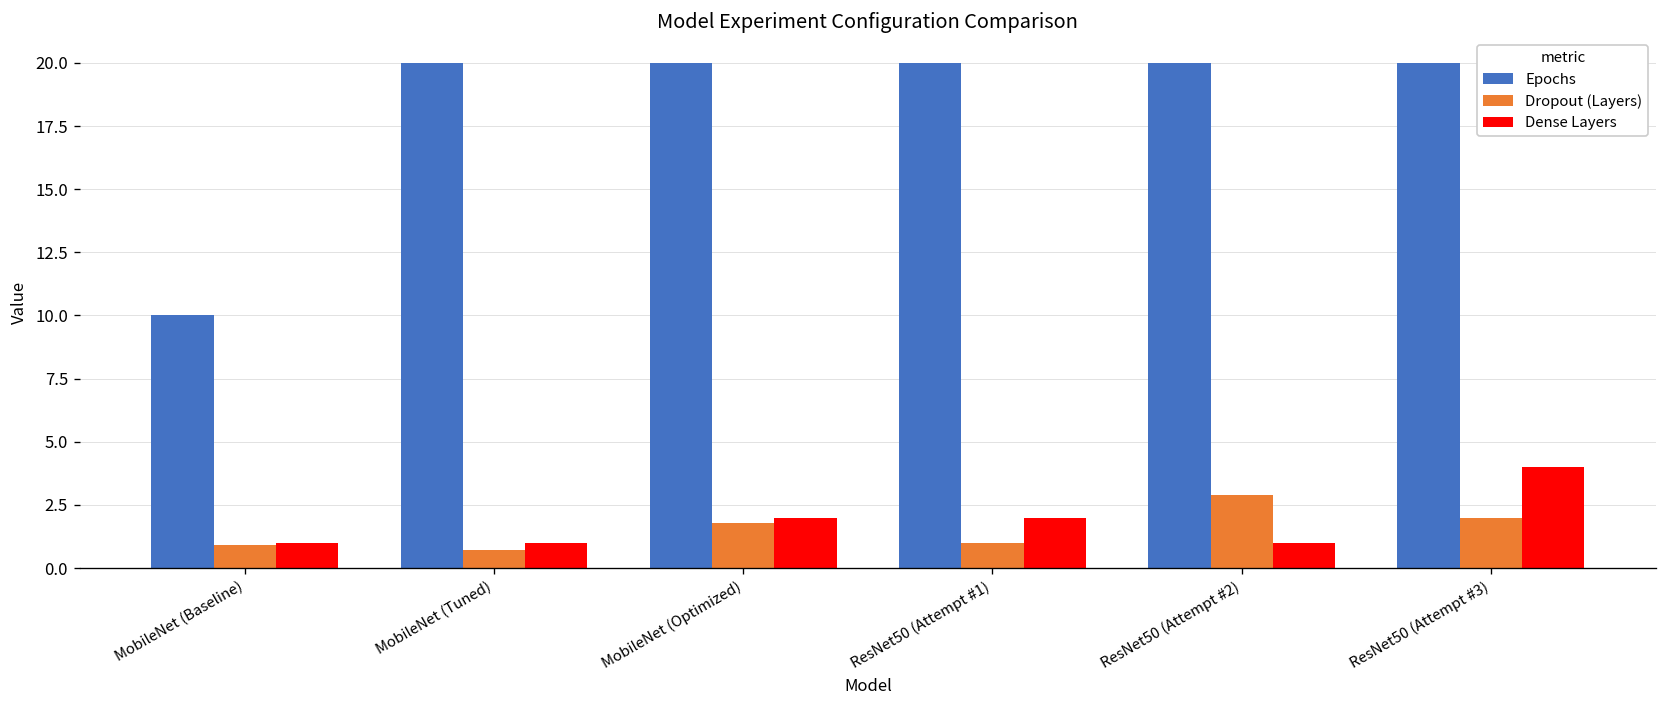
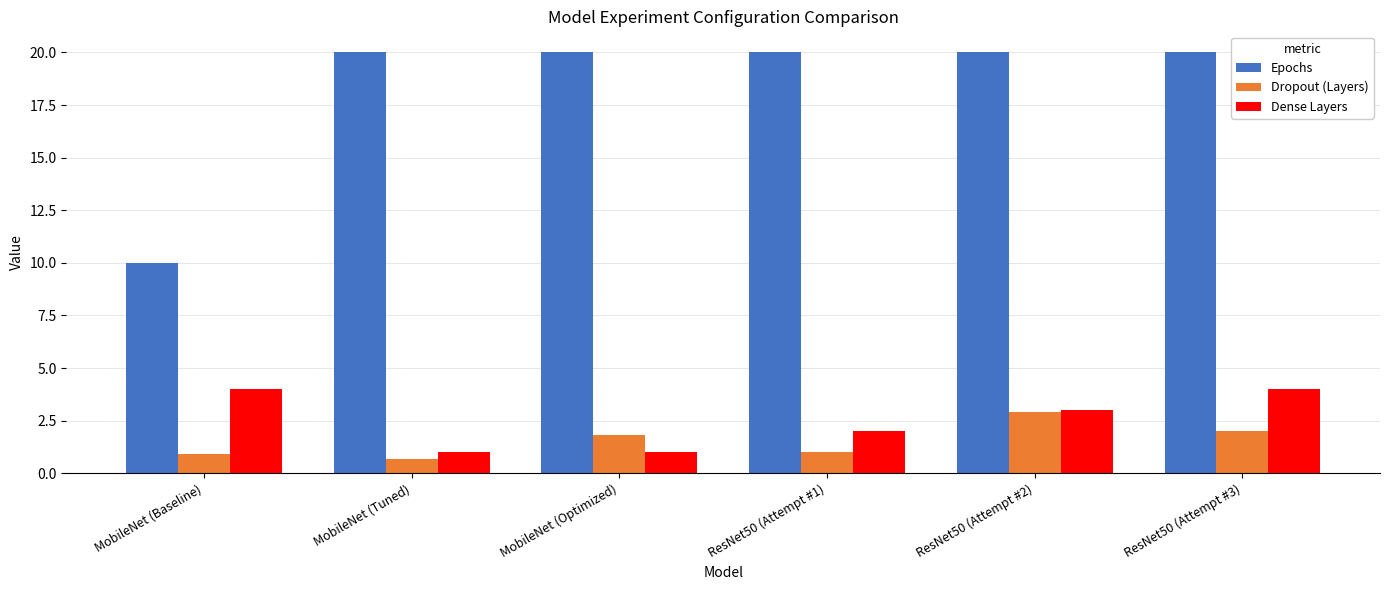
Dense Layers, MobileNet (Baseline): 1 -> 4
Dense Layers, MobileNet (Optimized): 2 -> 1
Dense Layers, ResNet50 (Attempt #2): 1 -> 3
